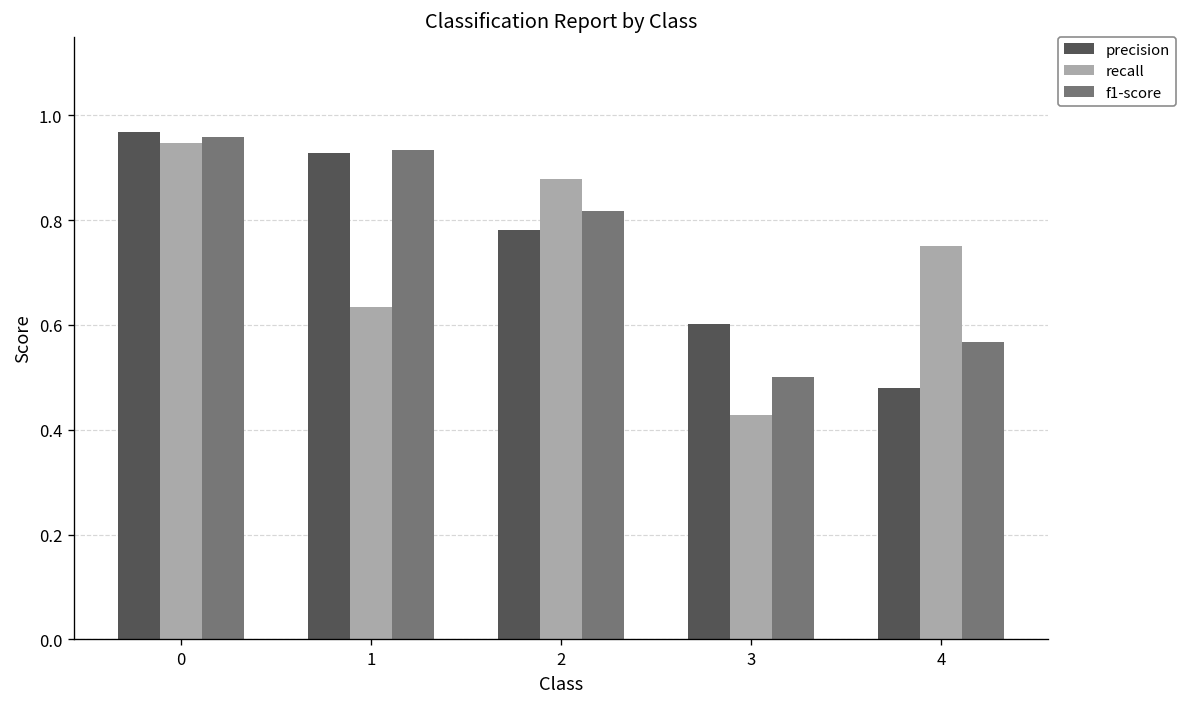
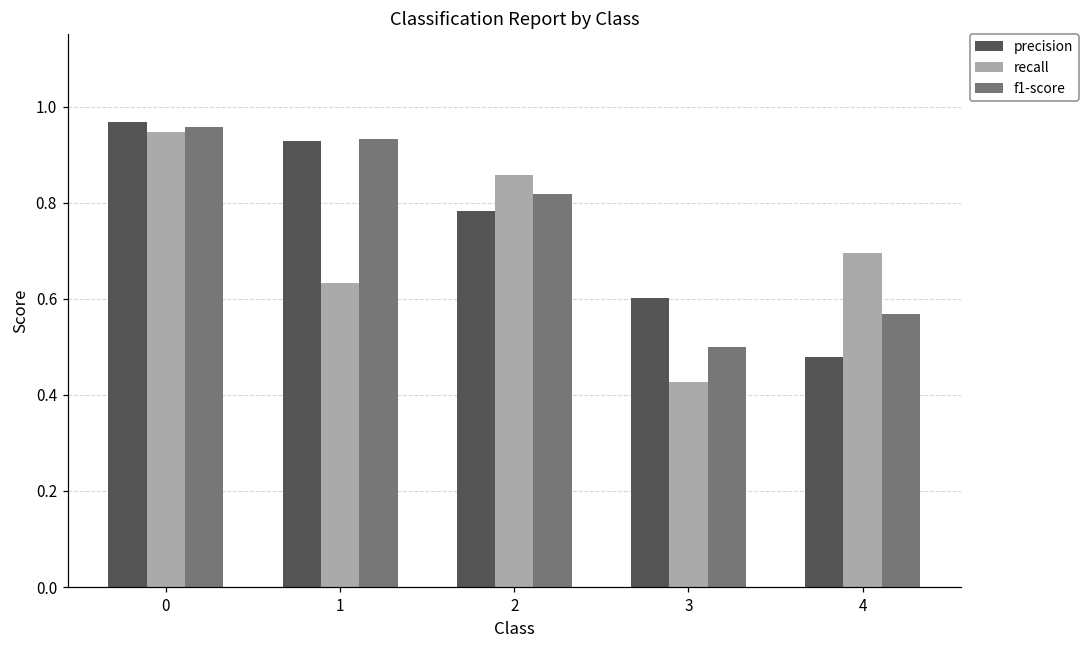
recall, 2: 0.88 -> 0.86
recall, 4: 0.75 -> 0.70
